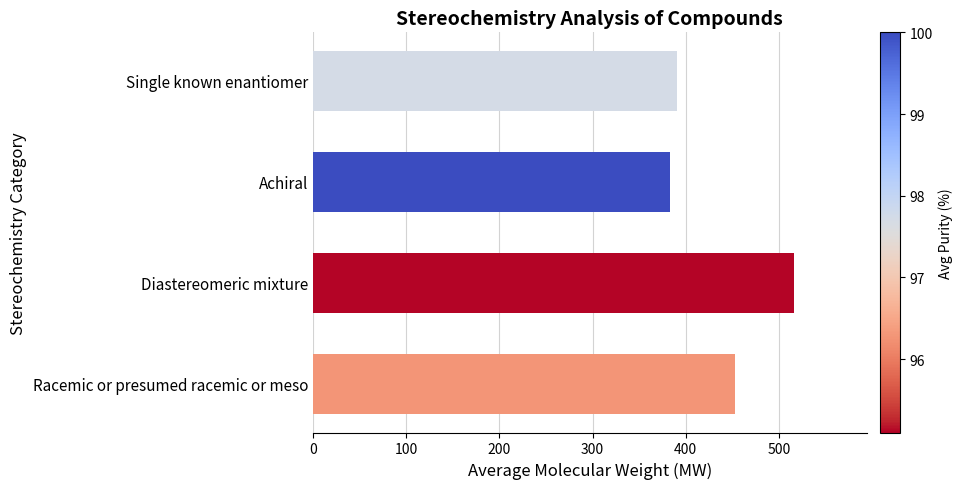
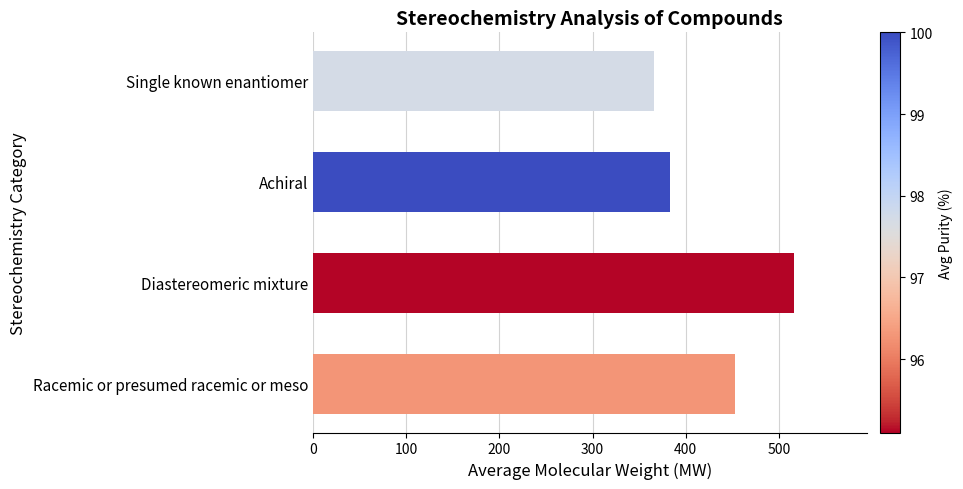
Single known enantiomer: 390 -> 370
